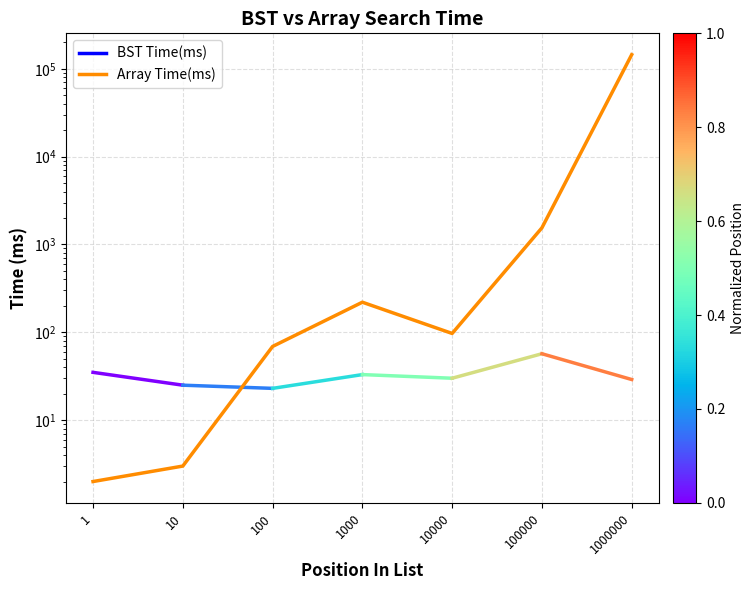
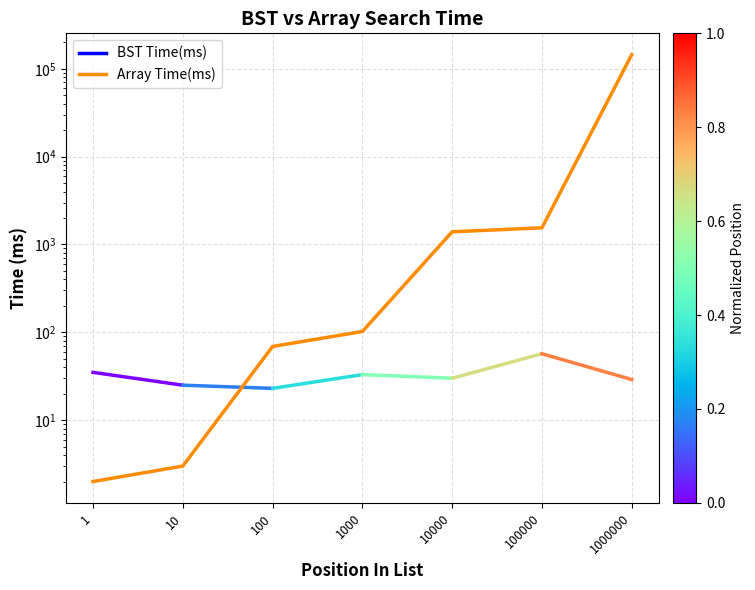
Array Time(ms), 1000: 220 -> 100
Array Time(ms), 10000: 100 -> 1400
